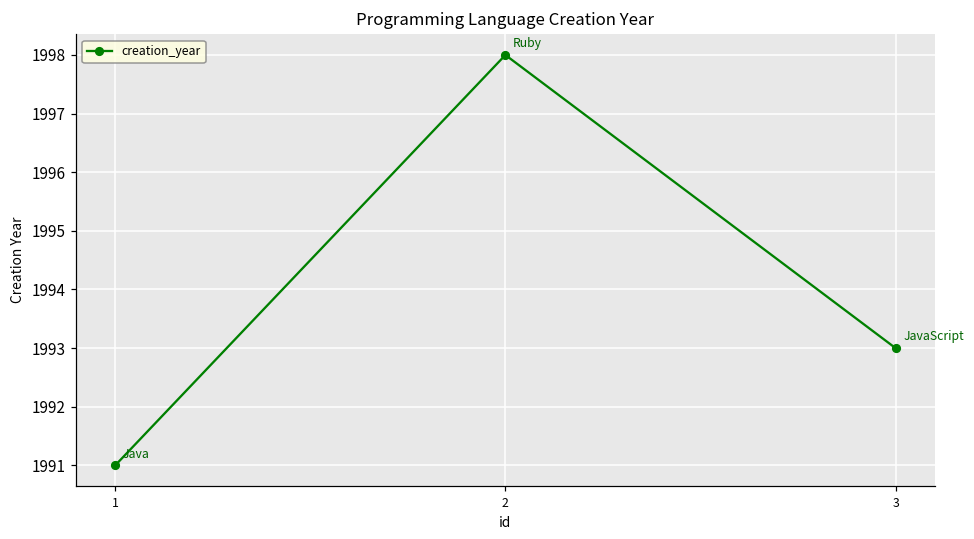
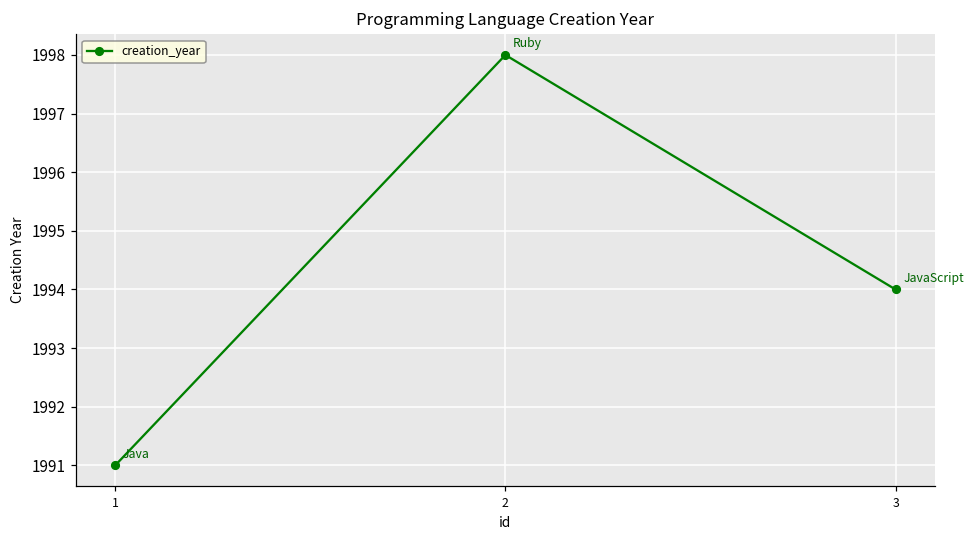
3: 1993 -> 1994
